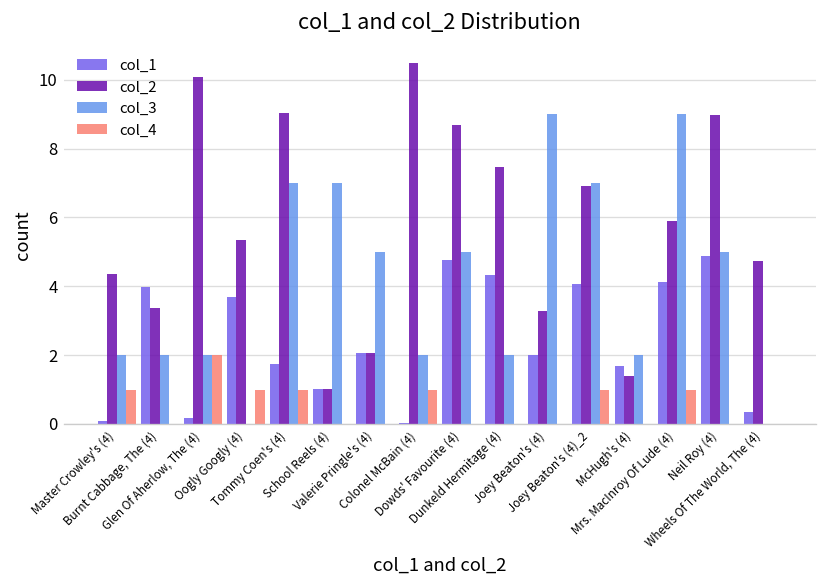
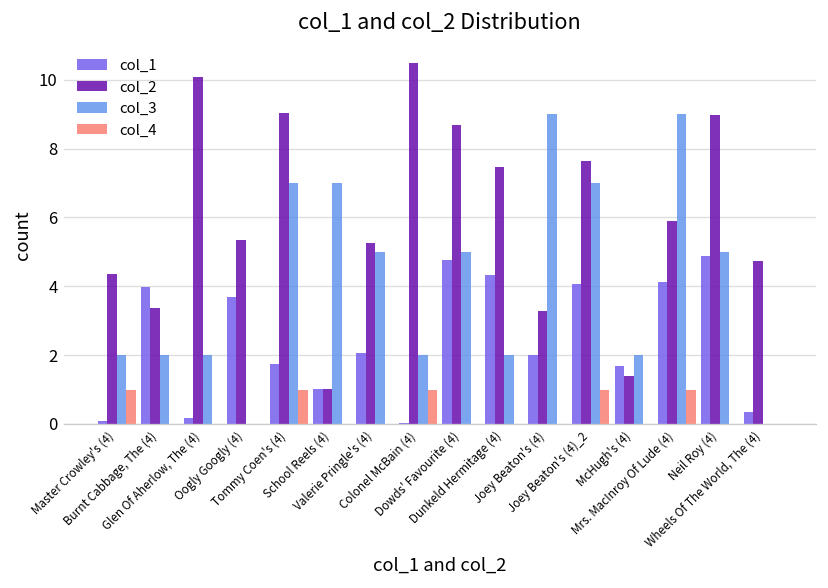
col_4, Glen Of Aherlow, The (4): 2 -> 0
col_4, Oogly Googly (4): 1 -> 0
col_2, Valerie Pringle's (4): 2.1 -> 5.3
col_2, Joey Beaton's (4)_2: 6.9 -> 7.6
